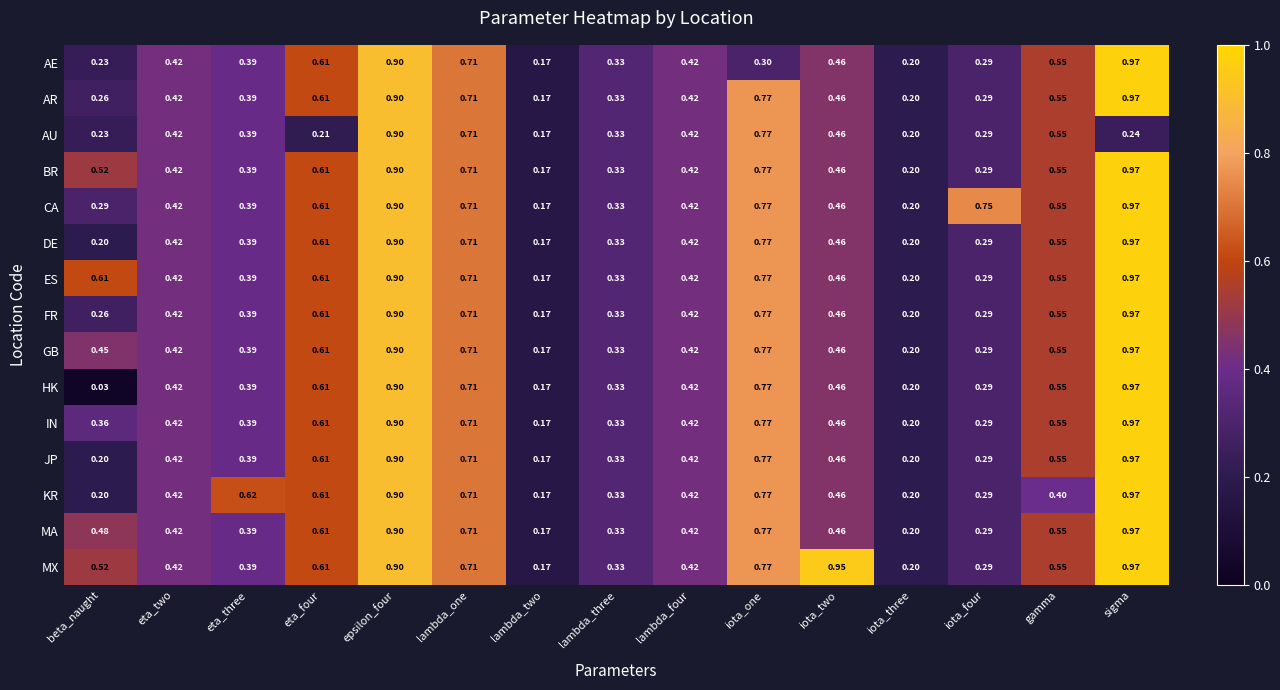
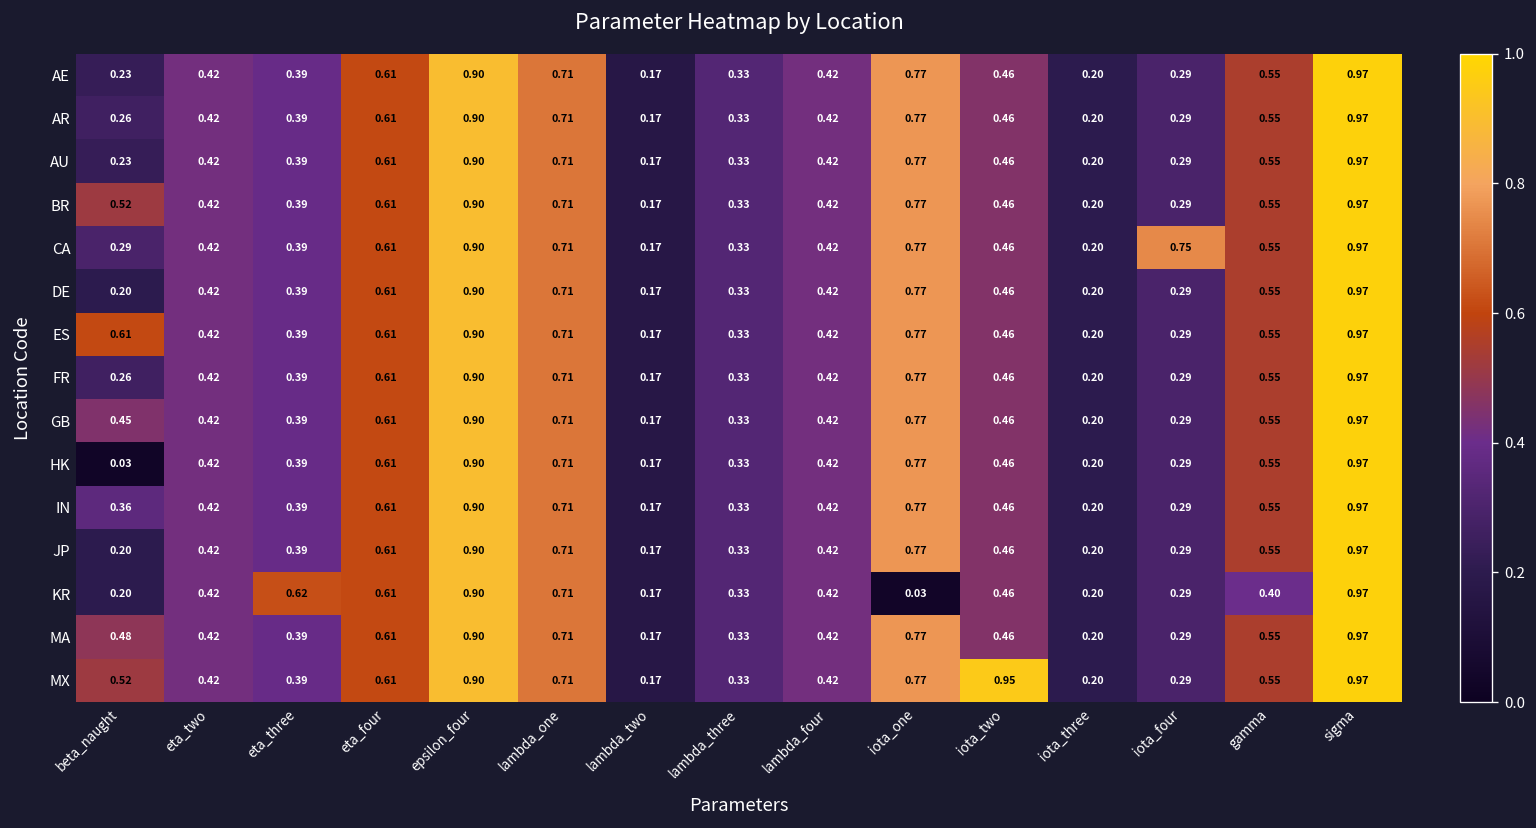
AE, iota_one: 0.30 -> 0.77
AU, eta_four: 0.21 -> 0.61
AU, sigma: 0.24 -> 0.97
KR, iota_one: 0.77 -> 0.03
